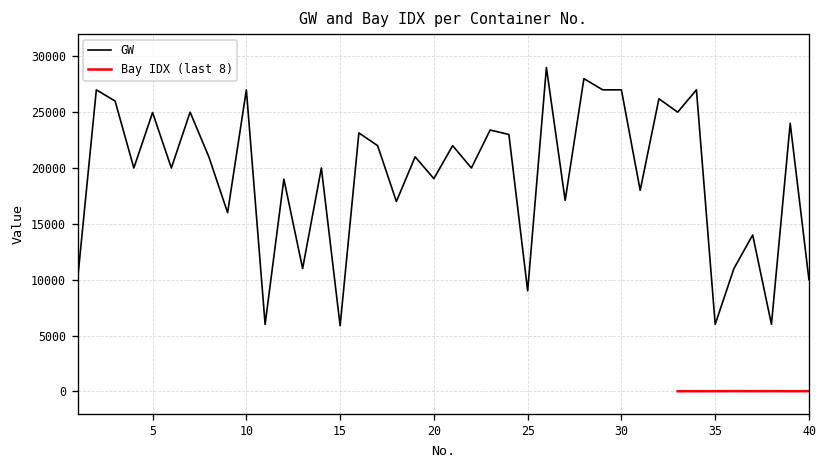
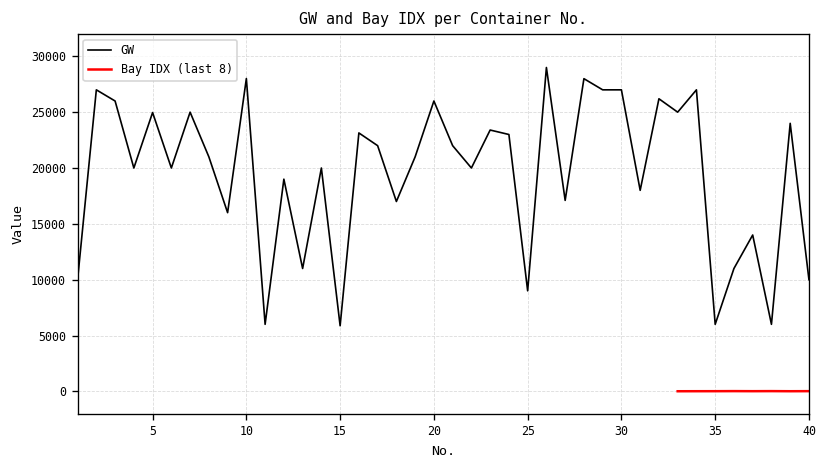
GW, 10: 27000 -> 28000
GW, 20: 19000 -> 26000
